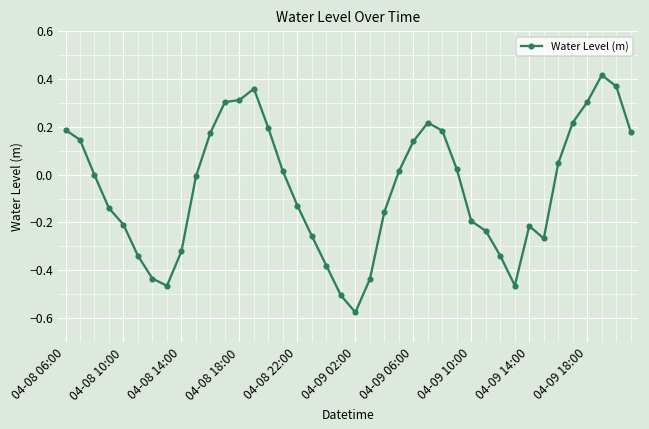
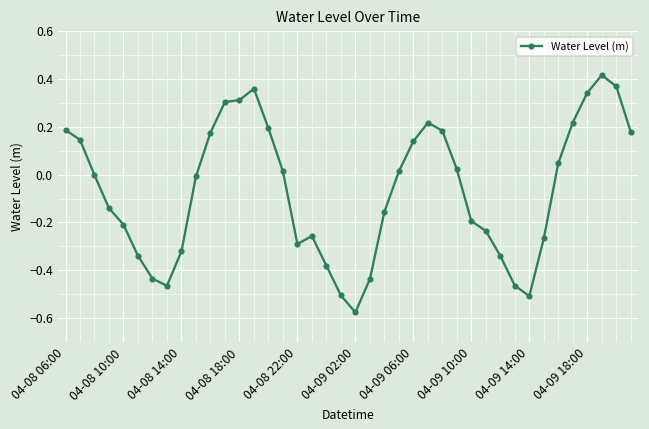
04-08 22:00: -0.13 -> -0.29
04-09 14:00: -0.22 -> -0.51
04-09 18:00: 0.30 -> 0.34
